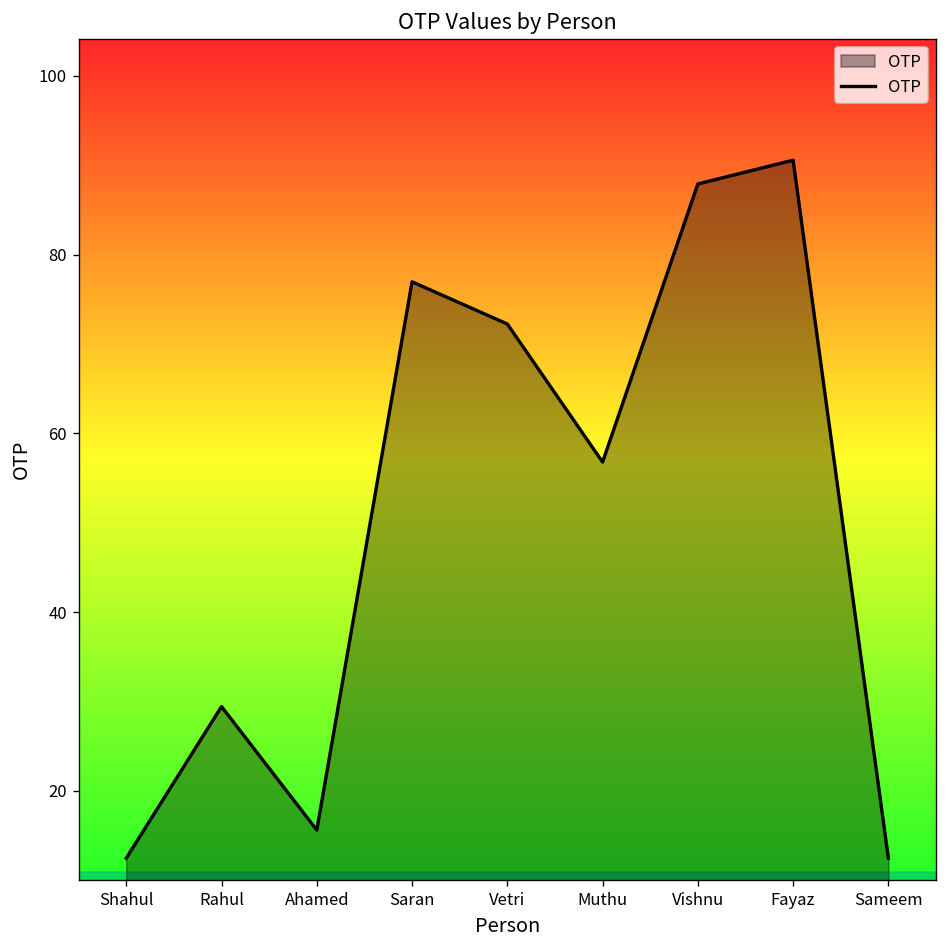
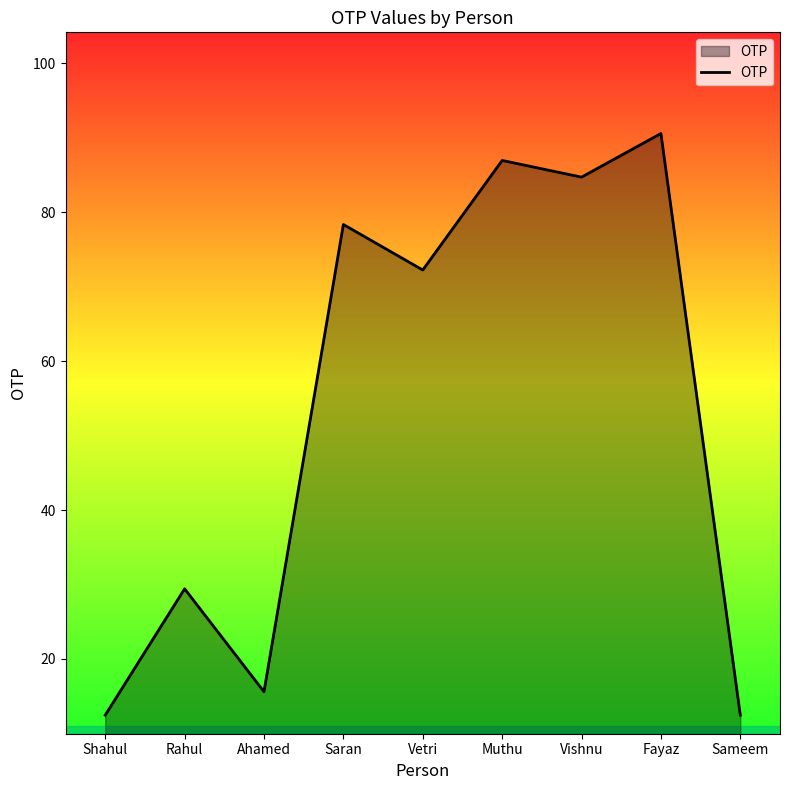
Saran: 77 -> 78
Muthu: 57 -> 87
Vishnu: 88 -> 85
